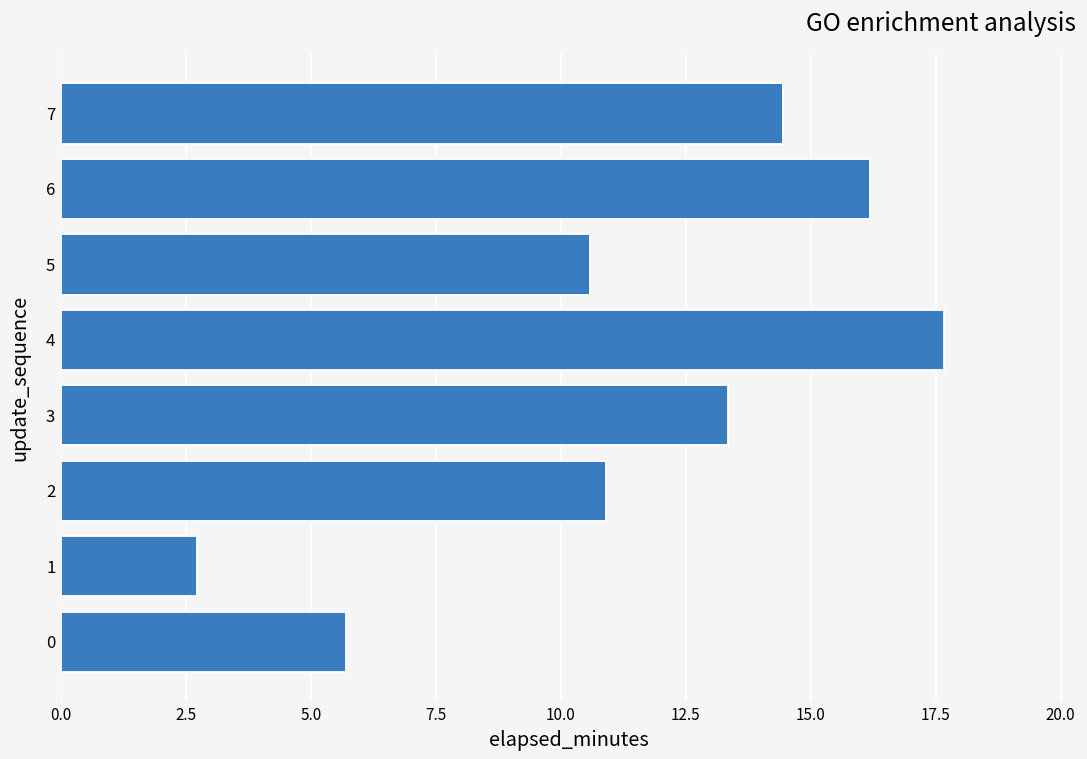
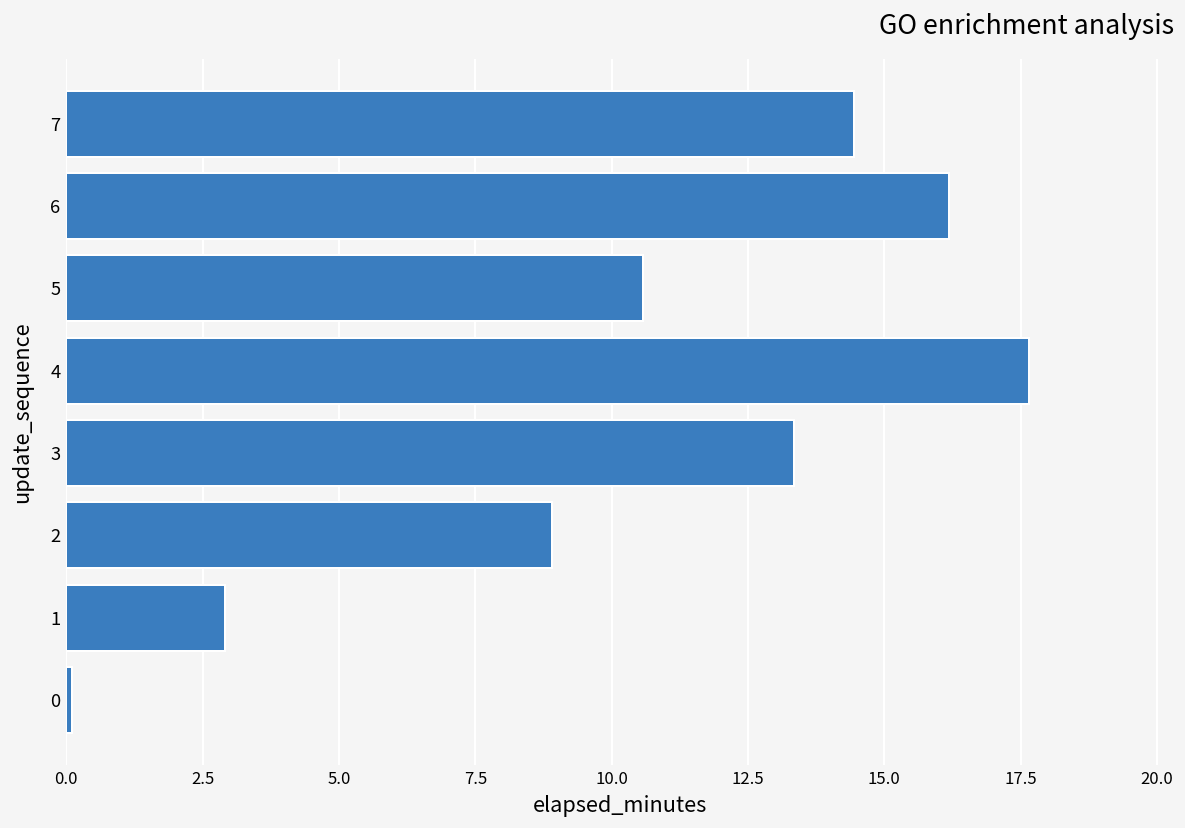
2: 10.9 -> 8.9
1: 2.7 -> 2.9
0: 5.7 -> 0.1
